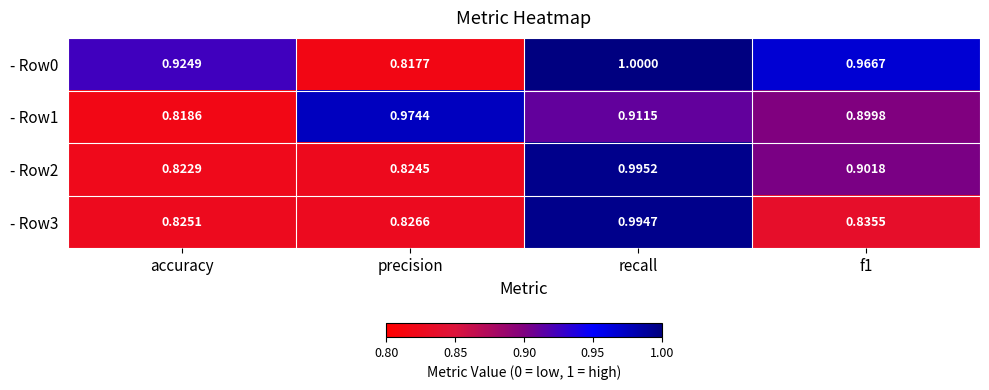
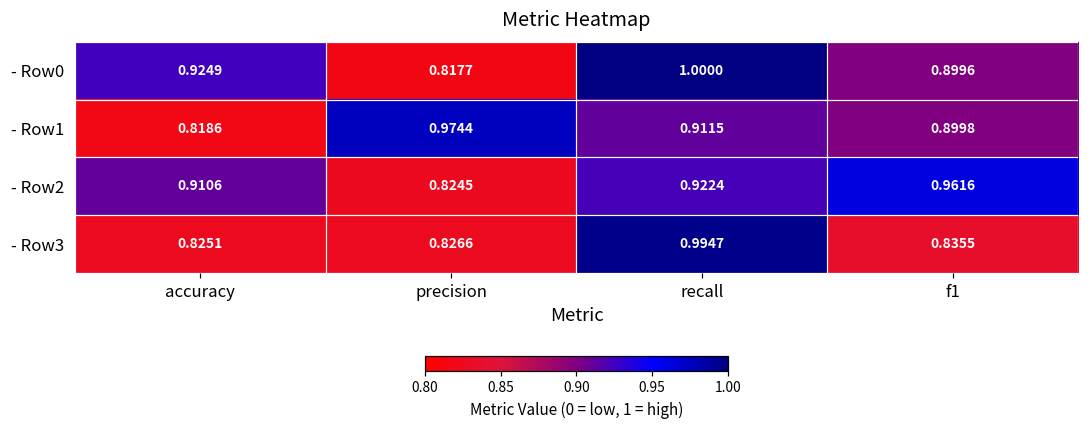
- Row0, f1: 0.9667 -> 0.8996
- Row2, accuracy: 0.8229 -> 0.9106
- Row2, recall: 0.9952 -> 0.9224
- Row2, f1: 0.9018 -> 0.9616
